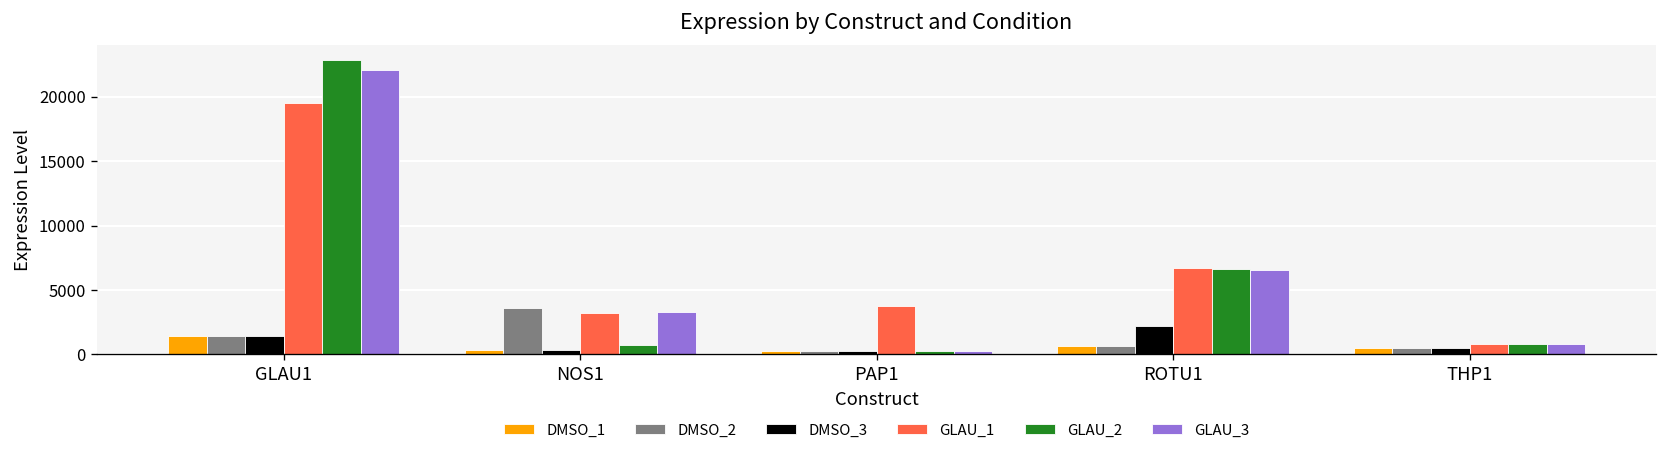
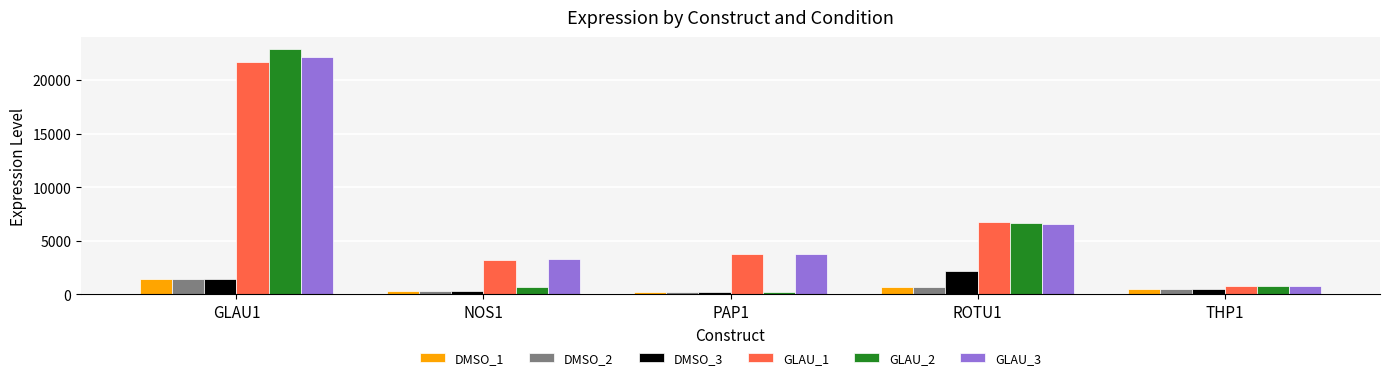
GLAU_1, GLAU1: 19500 -> 21700
DMSO_2, NOS1: 3600 -> 300
GLAU_3, PAP1: 300 -> 3800
